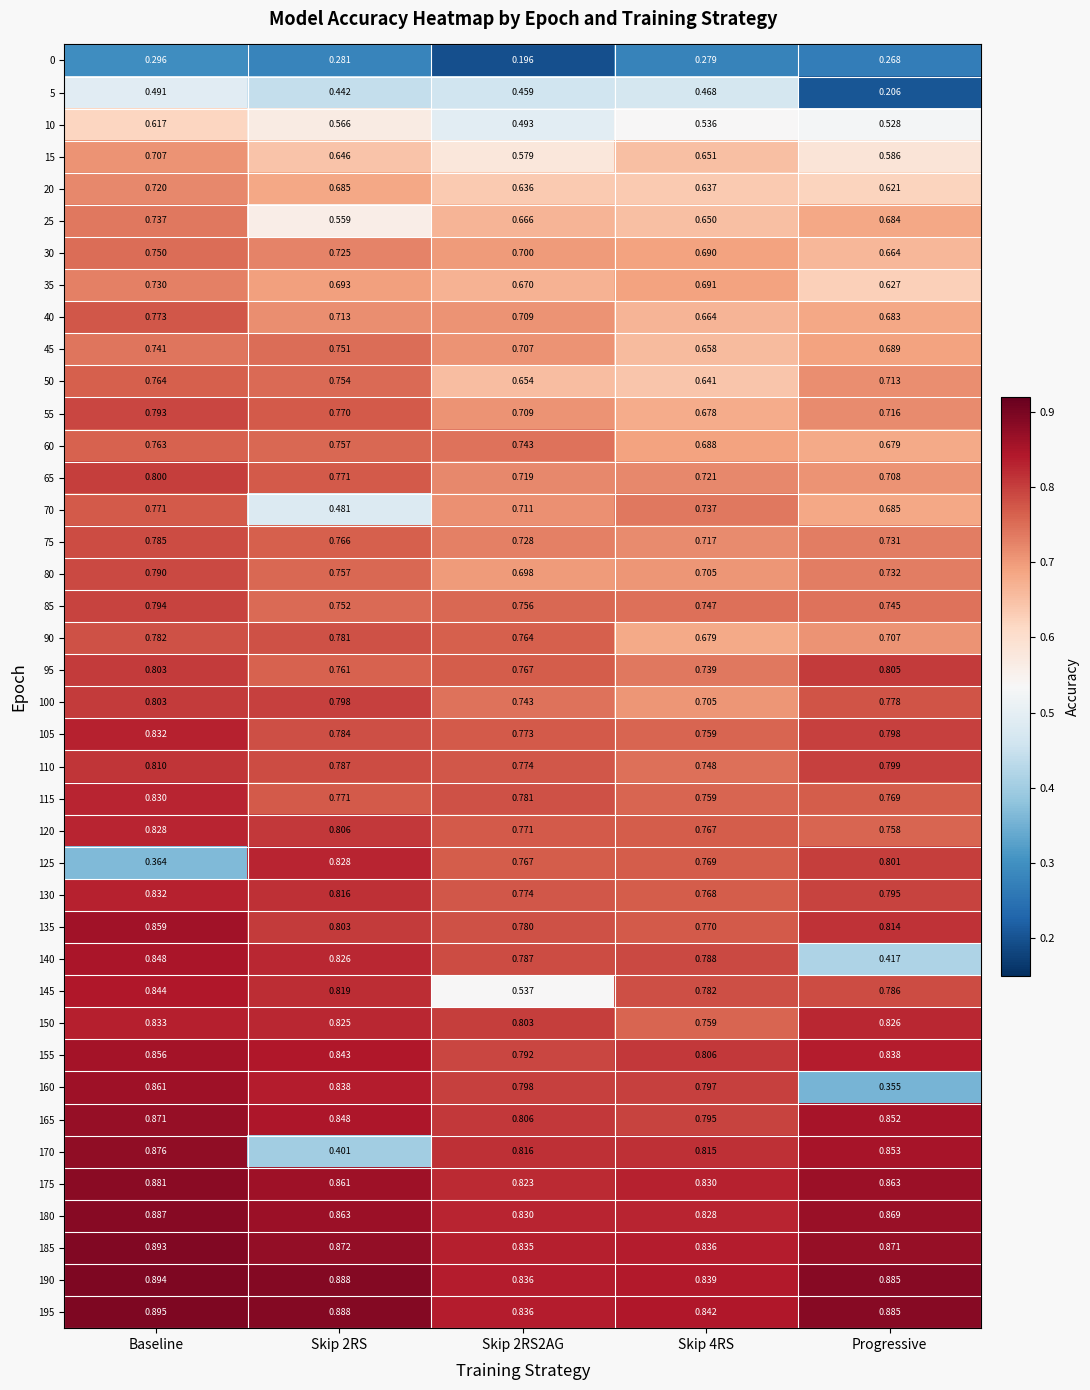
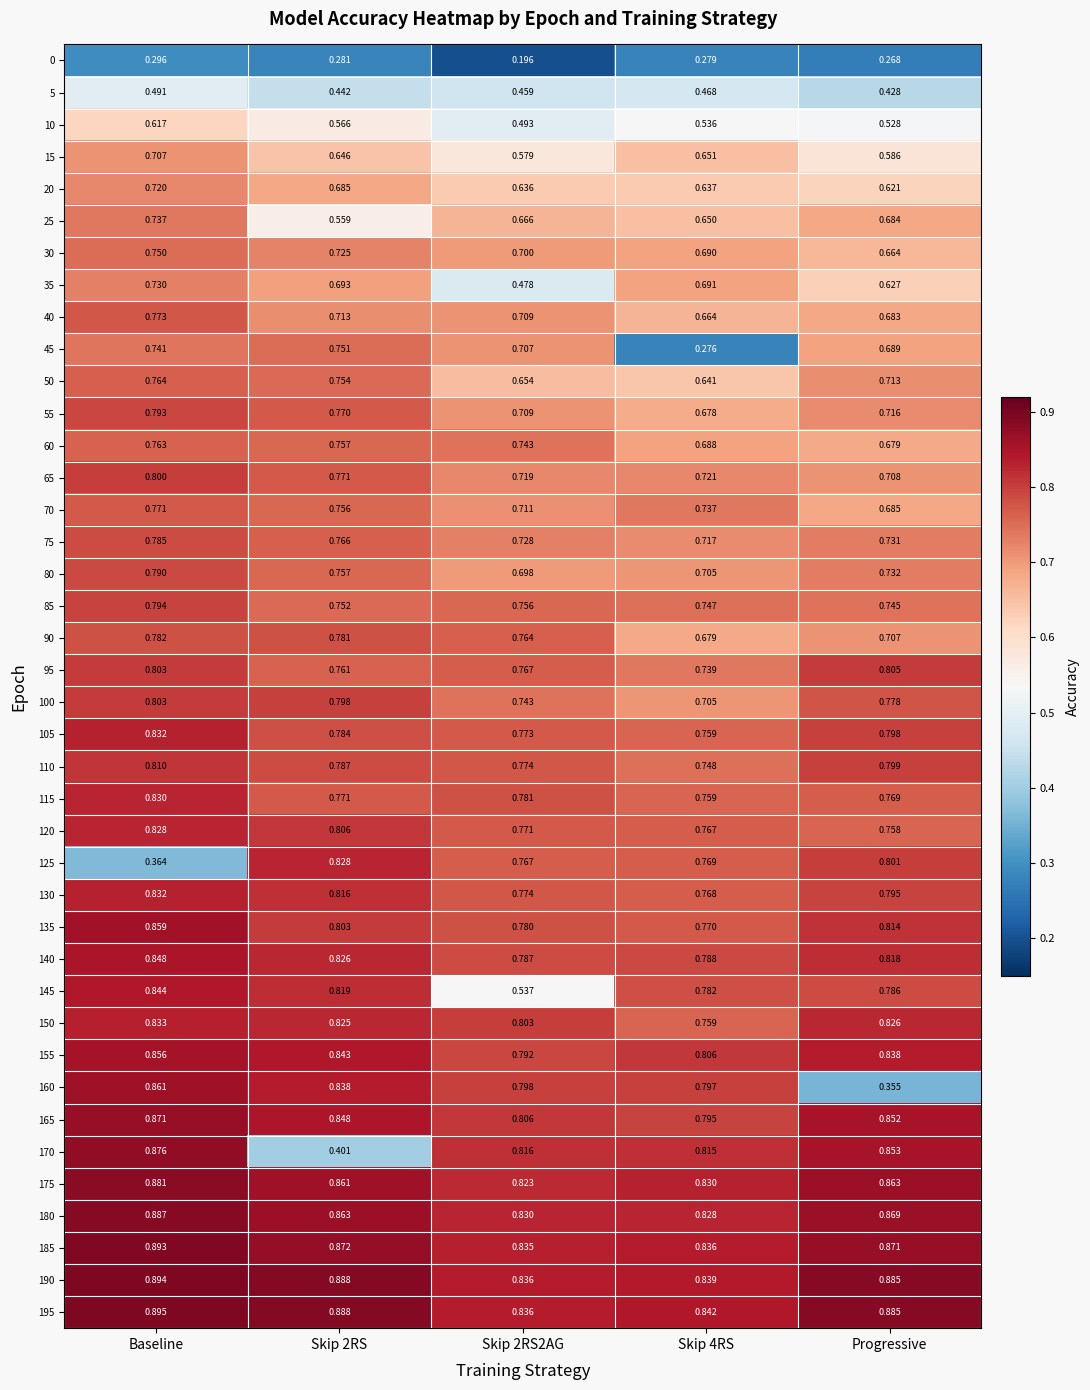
5, Progressive: 0.206 -> 0.428
35, Skip 2RS2AG: 0.670 -> 0.478
45, Skip 4RS: 0.658 -> 0.276
70, Skip 2RS: 0.481 -> 0.756
140, Progressive: 0.417 -> 0.818
